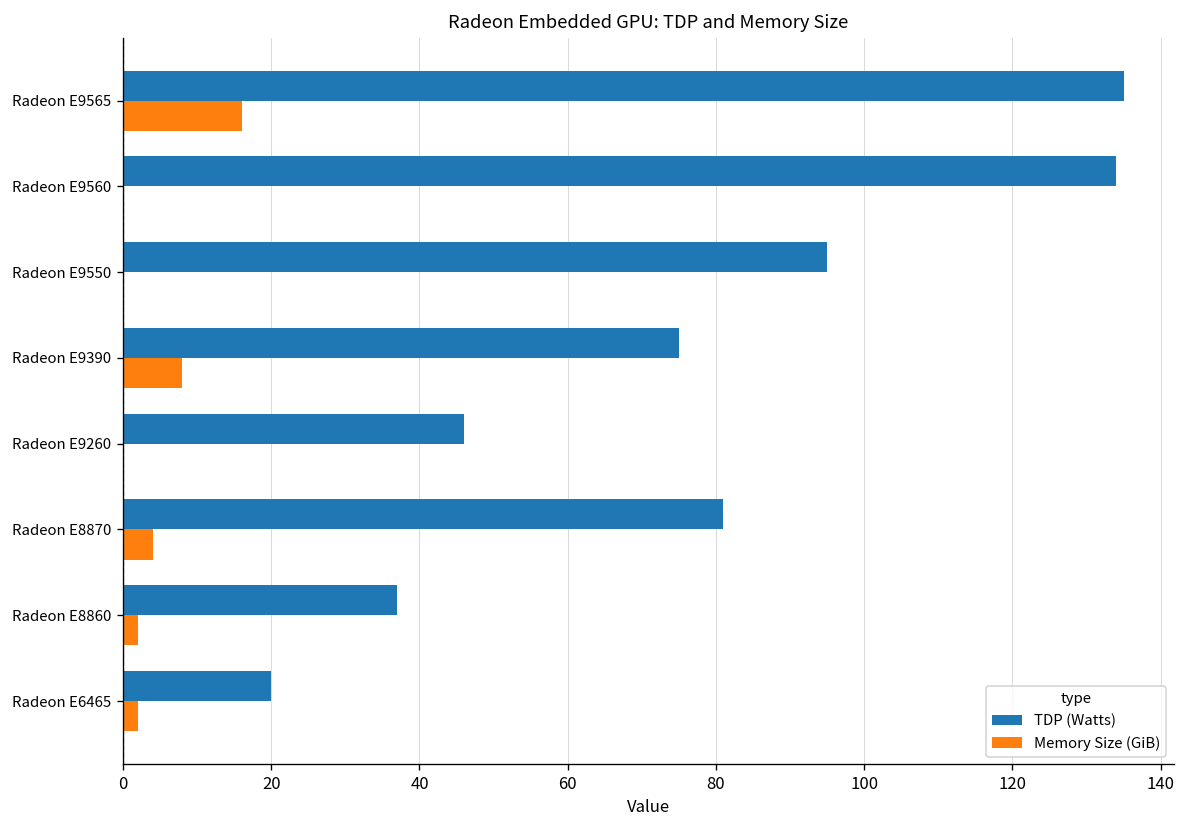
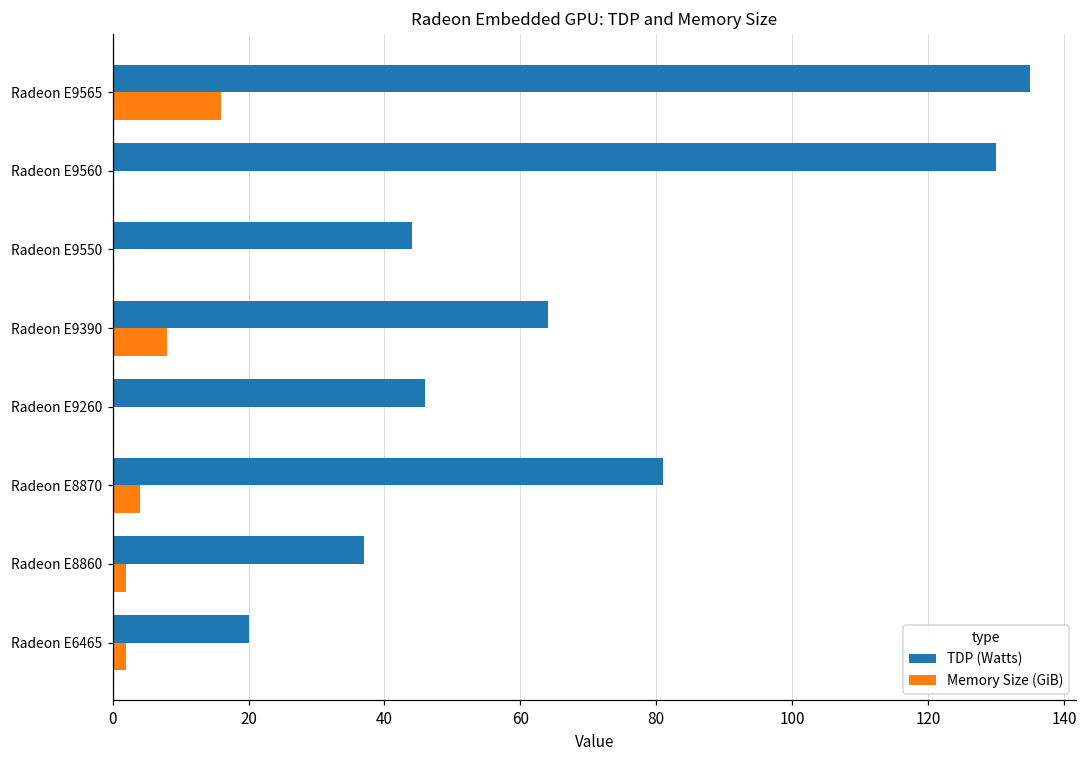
TDP (Watts), Radeon E9560: 134 -> 130
TDP (Watts), Radeon E9550: 95 -> 44
TDP (Watts), Radeon E9390: 75 -> 64
